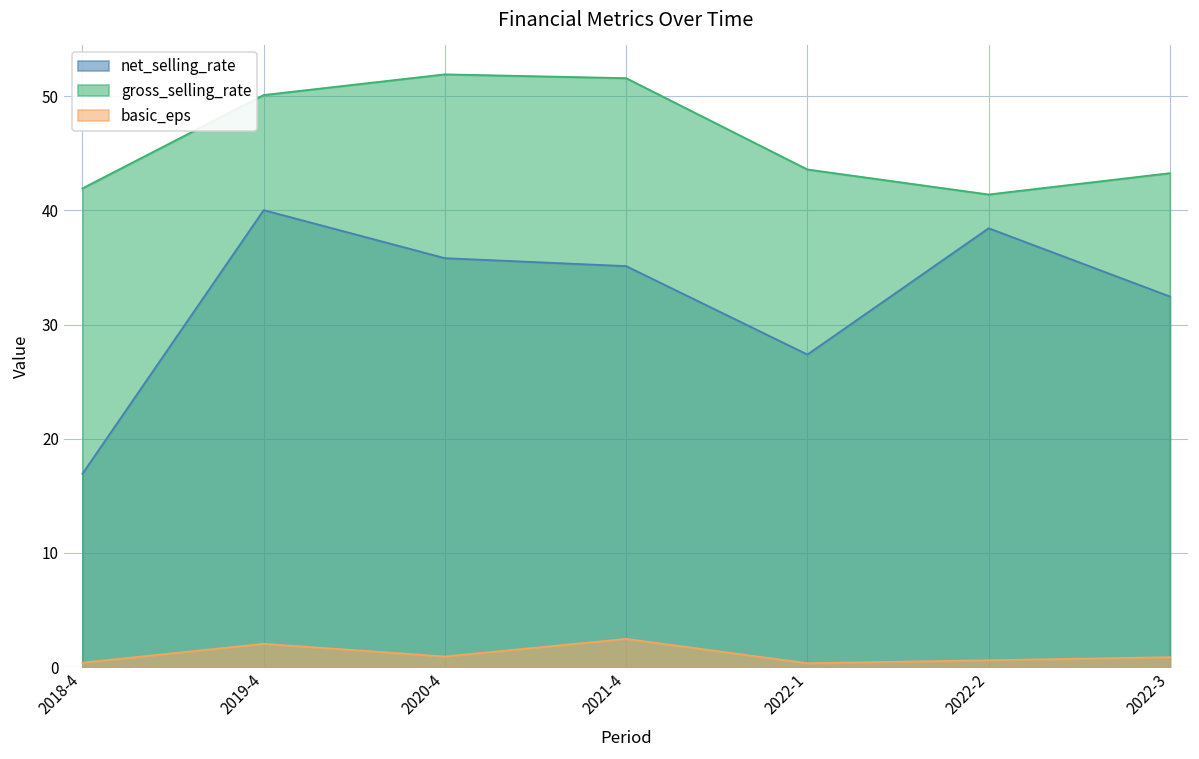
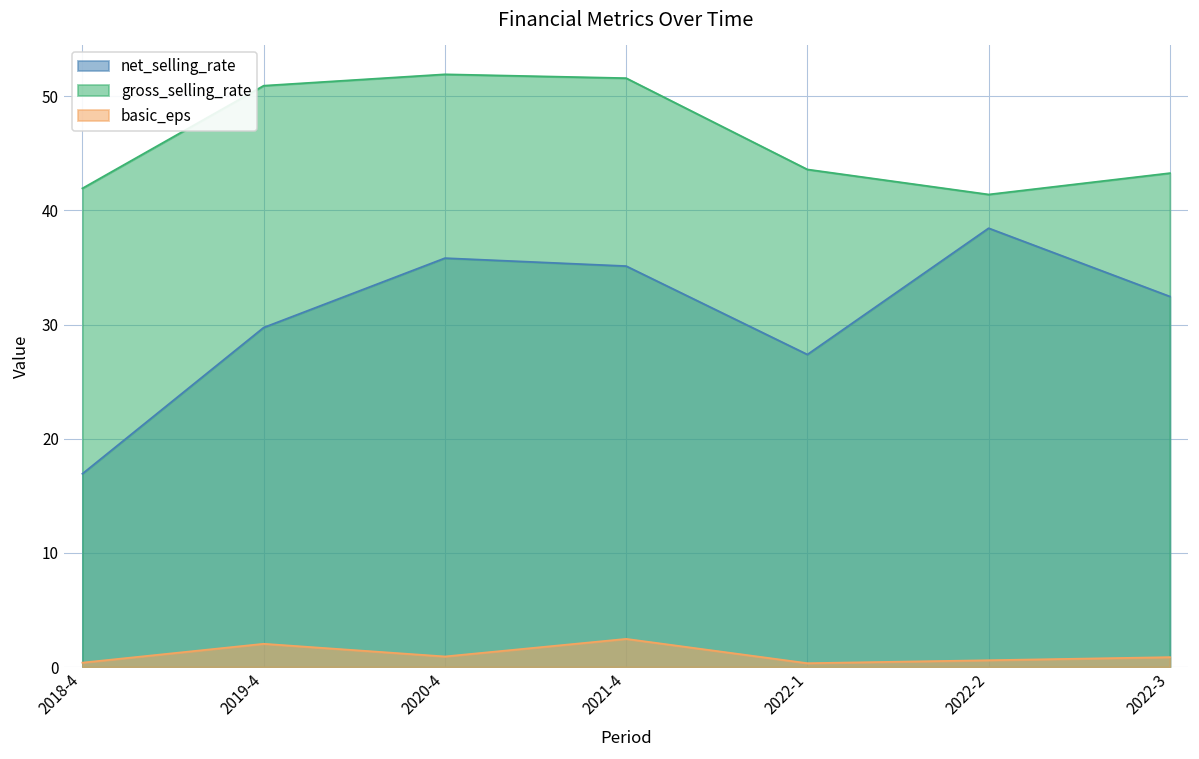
net_selling_rate, 2019-4: 40.0 -> 29.7
gross_selling_rate, 2019-4: 50.1 -> 50.9
